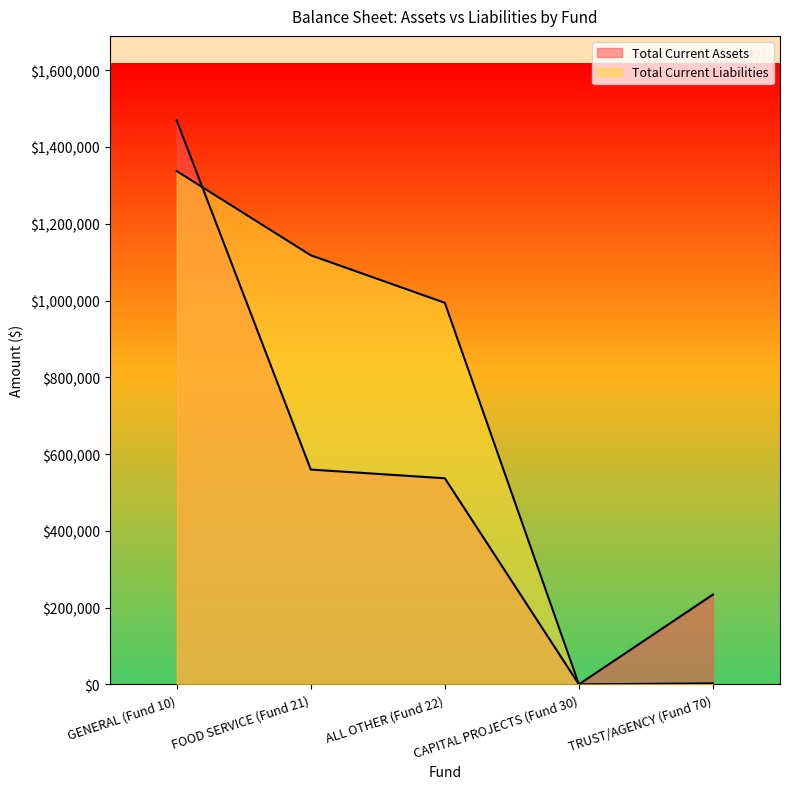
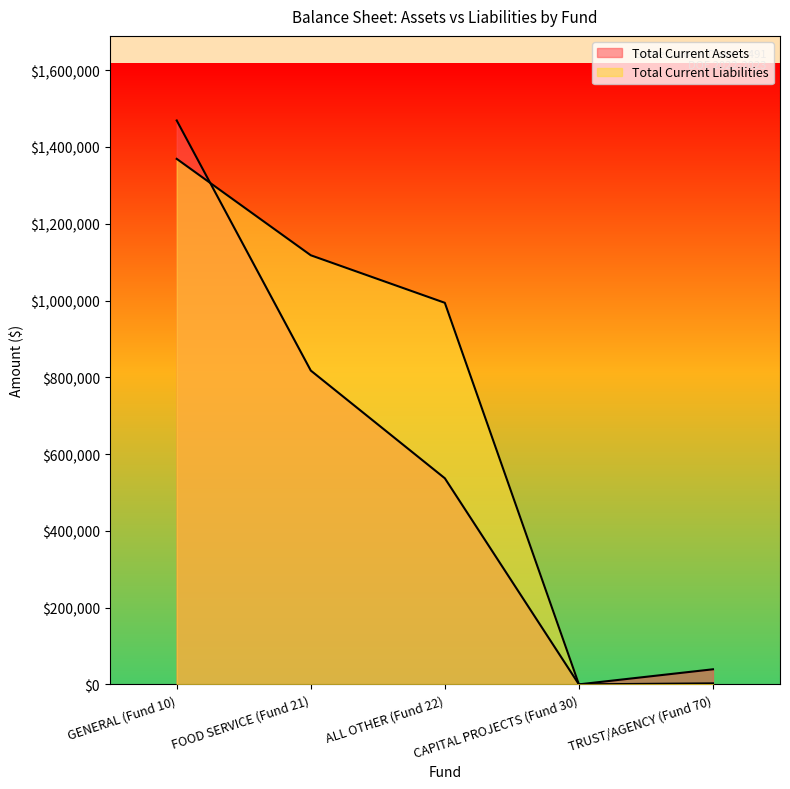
Total Current Liabilities, GENERAL (Fund 10): $1,340,000 -> $1,370,000
Total Current Assets, FOOD SERVICE (Fund 21): $560,000 -> $820,000
Total Current Assets, TRUST/AGENCY (Fund 70): $230,000 -> $40,000
